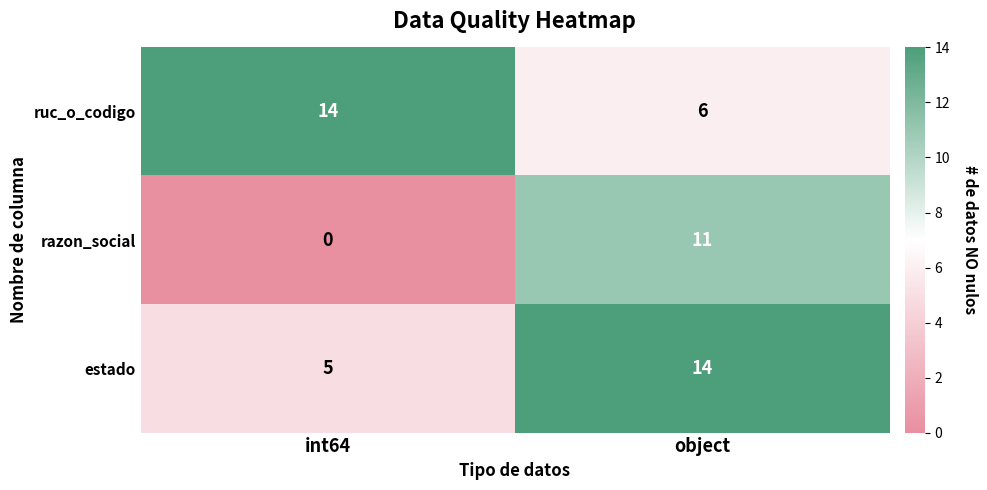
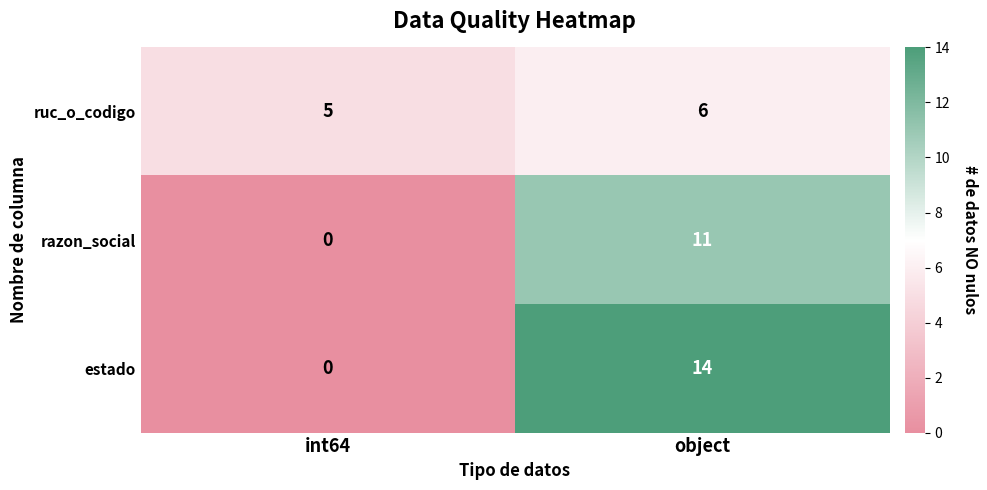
ruc_o_codigo, int64: 14 -> 5
estado, int64: 5 -> 0
